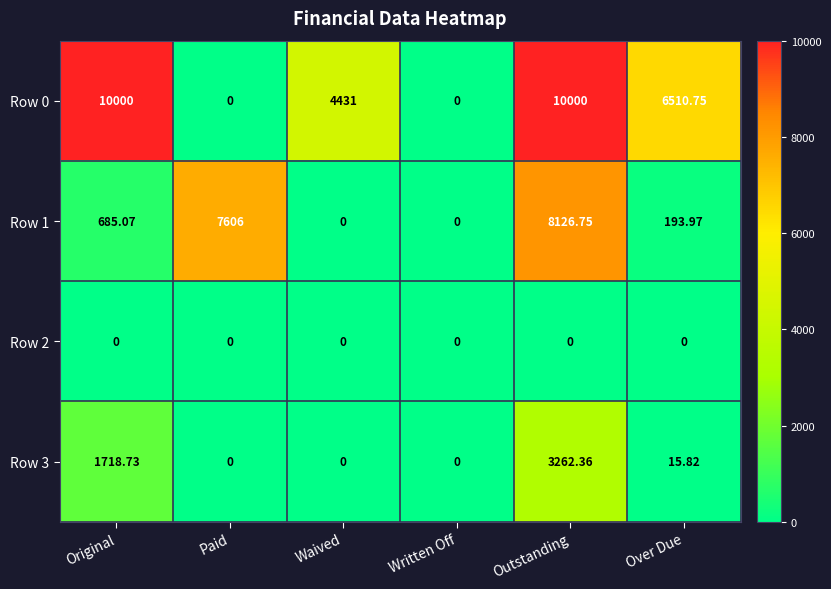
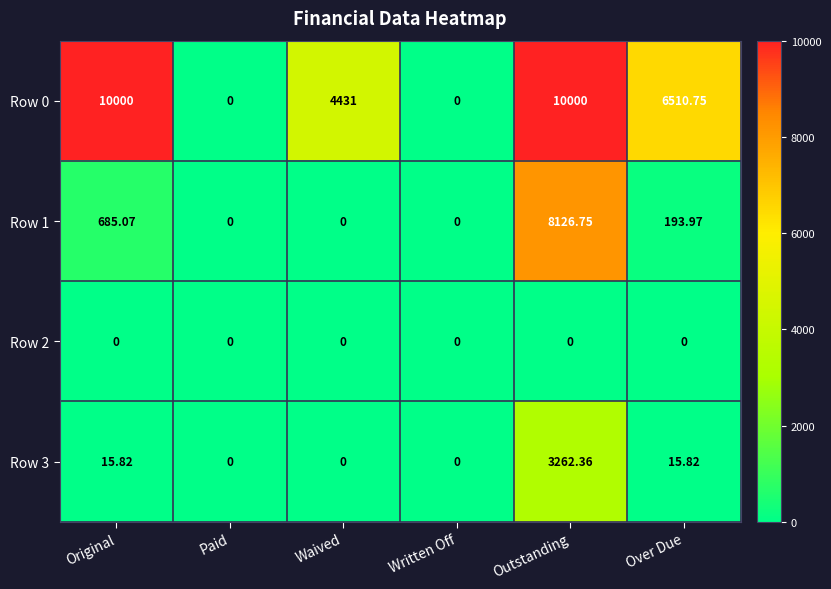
Row 1, Paid: 7606 -> 0
Row 3, Original: 1718.73 -> 15.82
